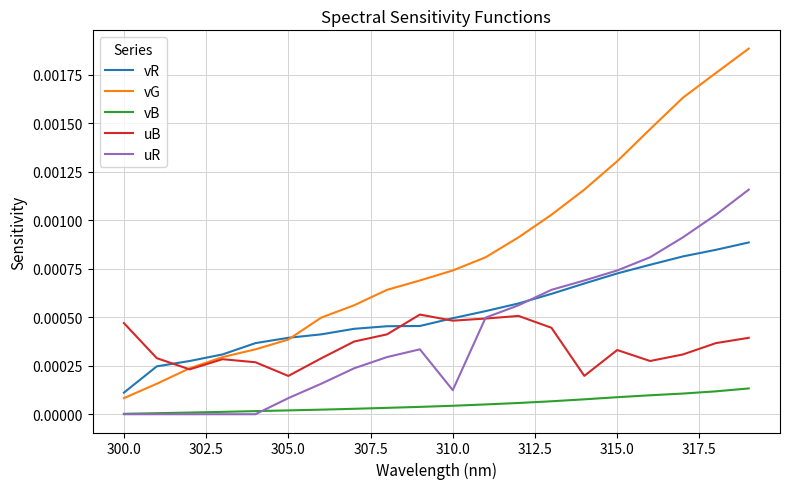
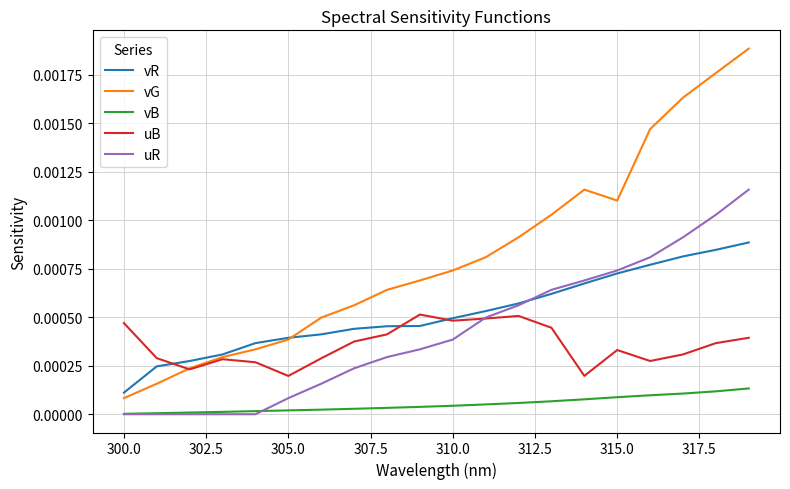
uR, 310.0: 0.00012 -> 0.00039
vG, 315.0: 0.00131 -> 0.00110
